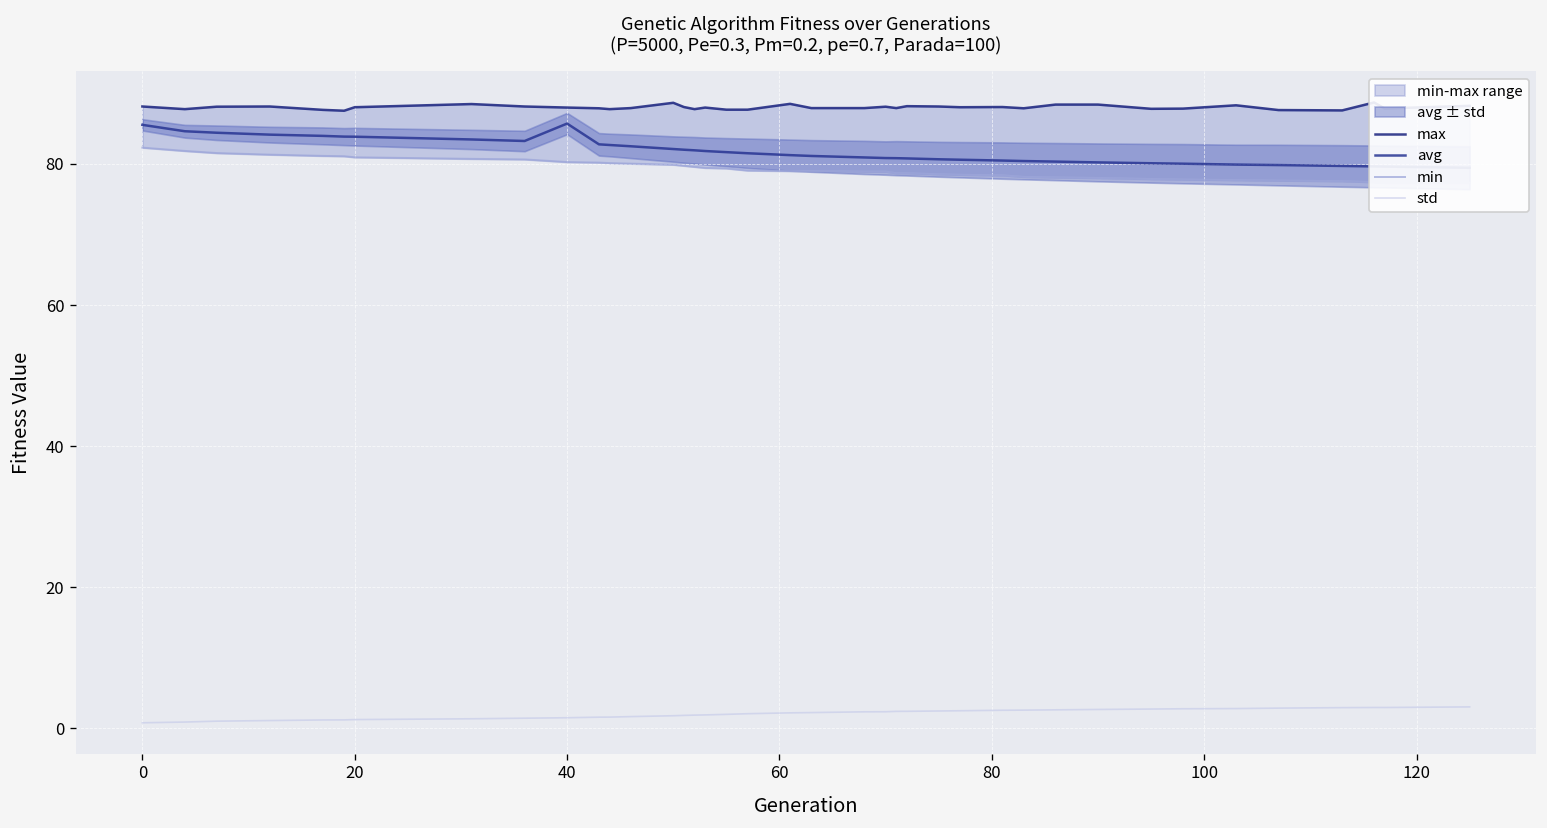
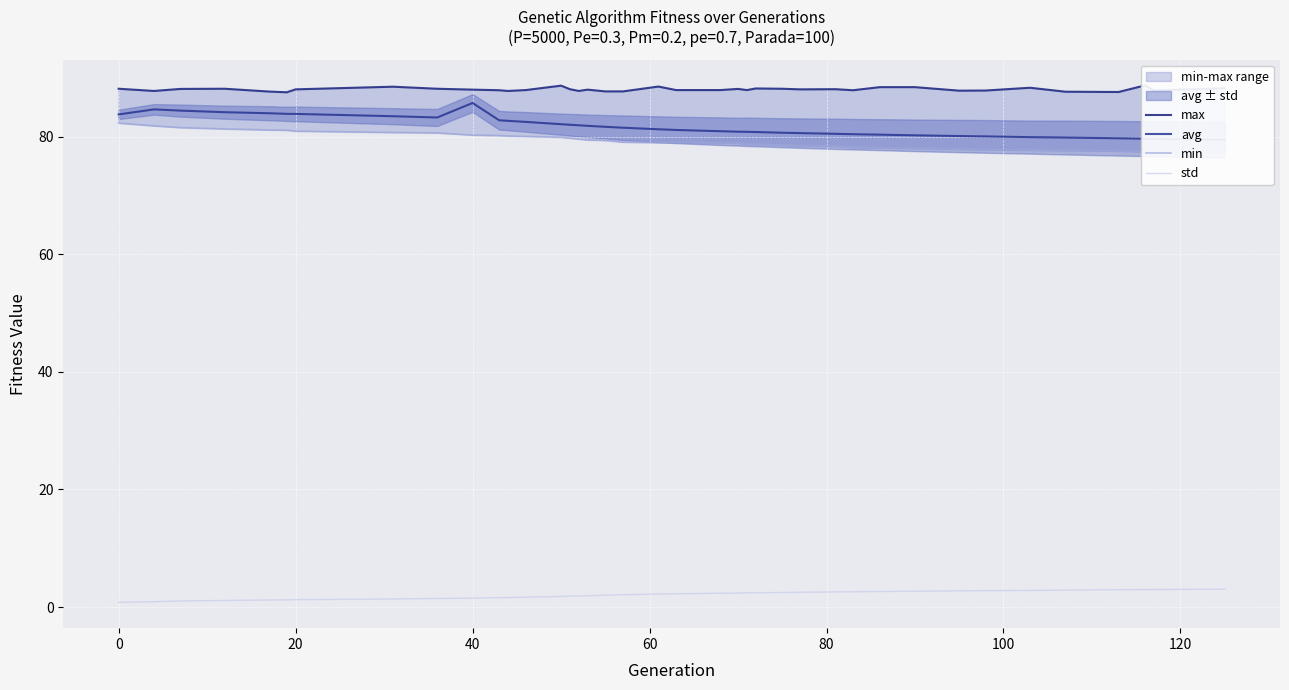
avg, 0: 86 -> 84
